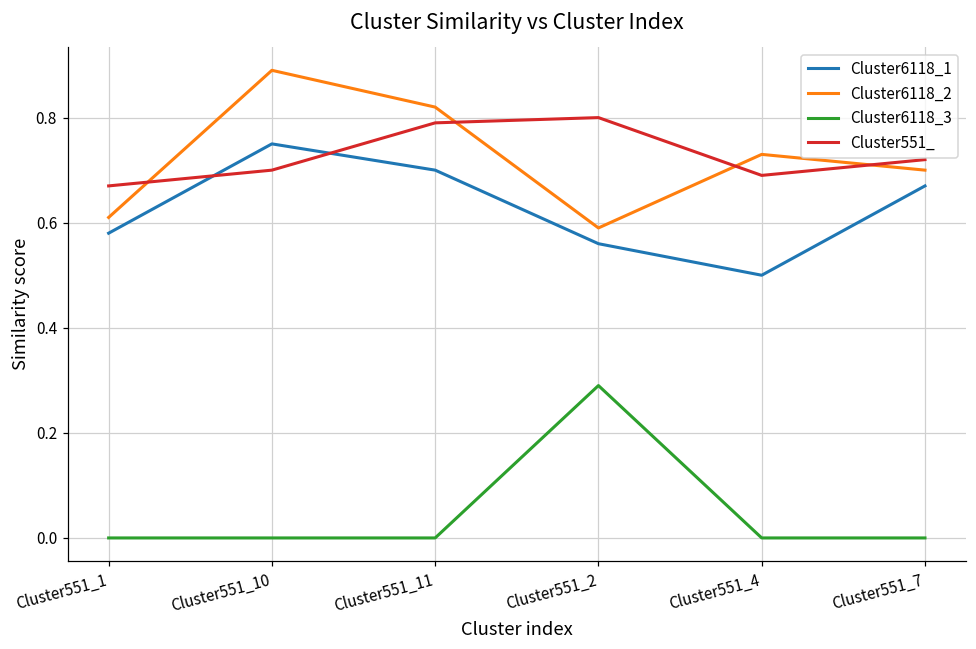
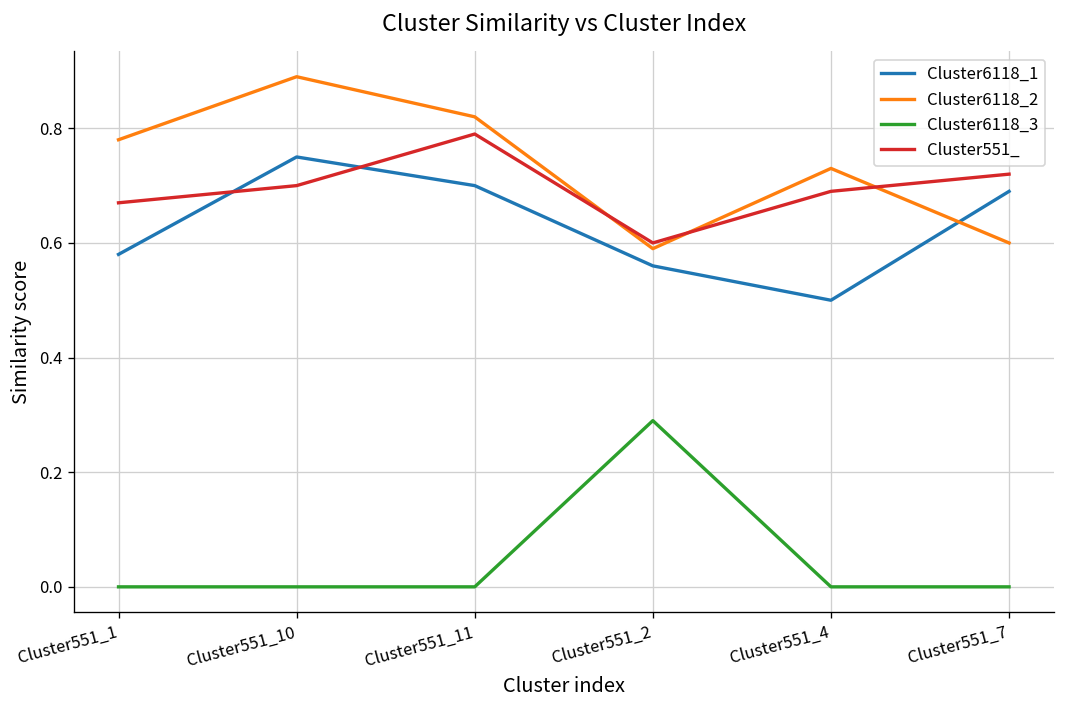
Cluster6118_2, Cluster551_1: 0.61 -> 0.78
Cluster551_, Cluster551_2: 0.8 -> 0.6
Cluster6118_1, Cluster551_7: 0.67 -> 0.69
Cluster6118_2, Cluster551_7: 0.7 -> 0.6
